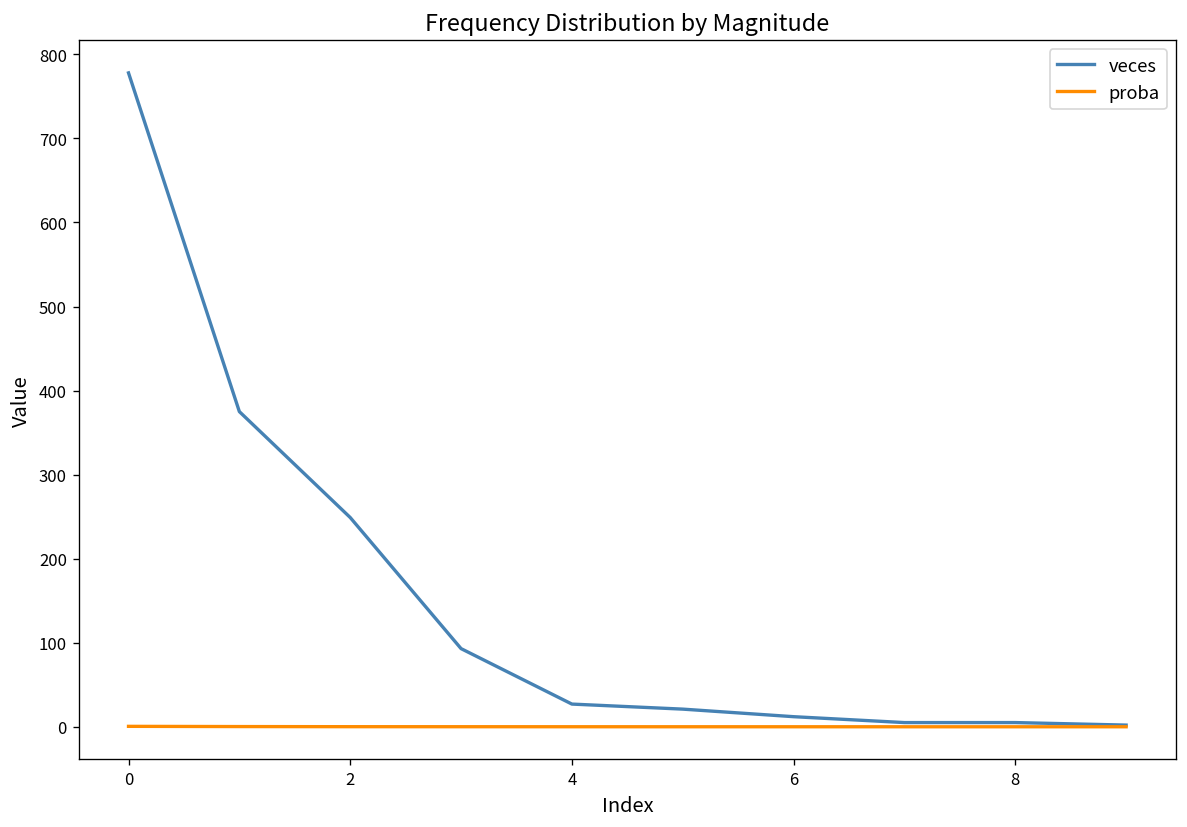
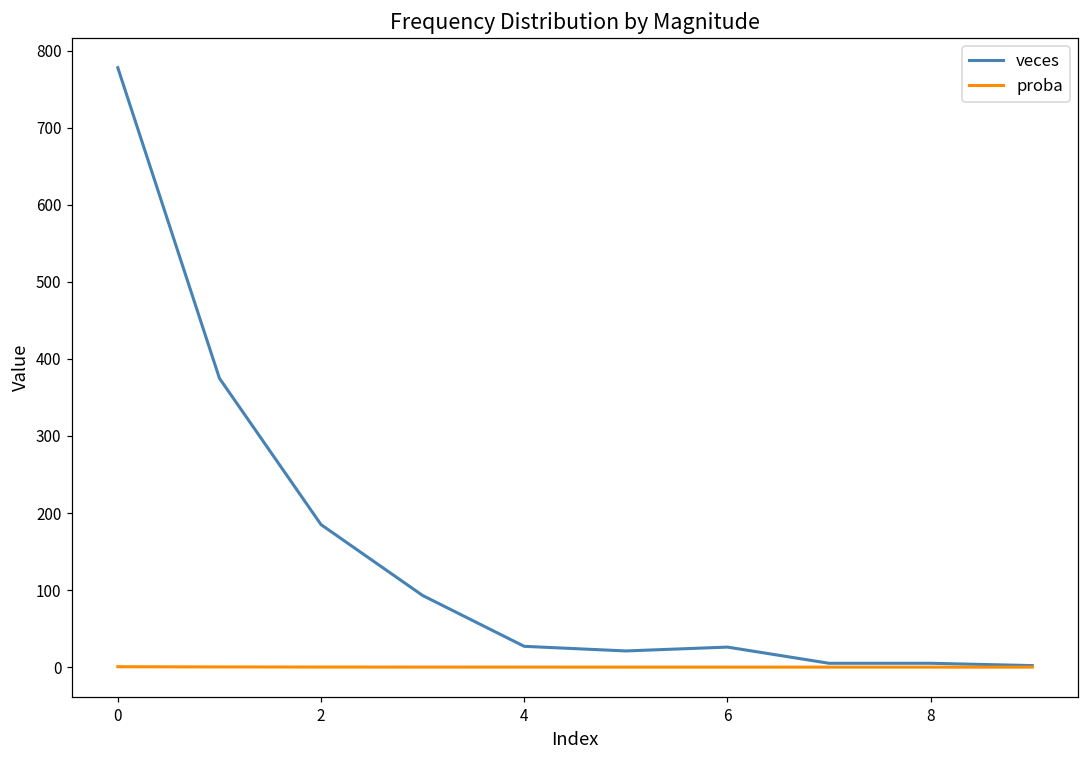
veces, 2: 250 -> 190
veces, 6: 10 -> 30
